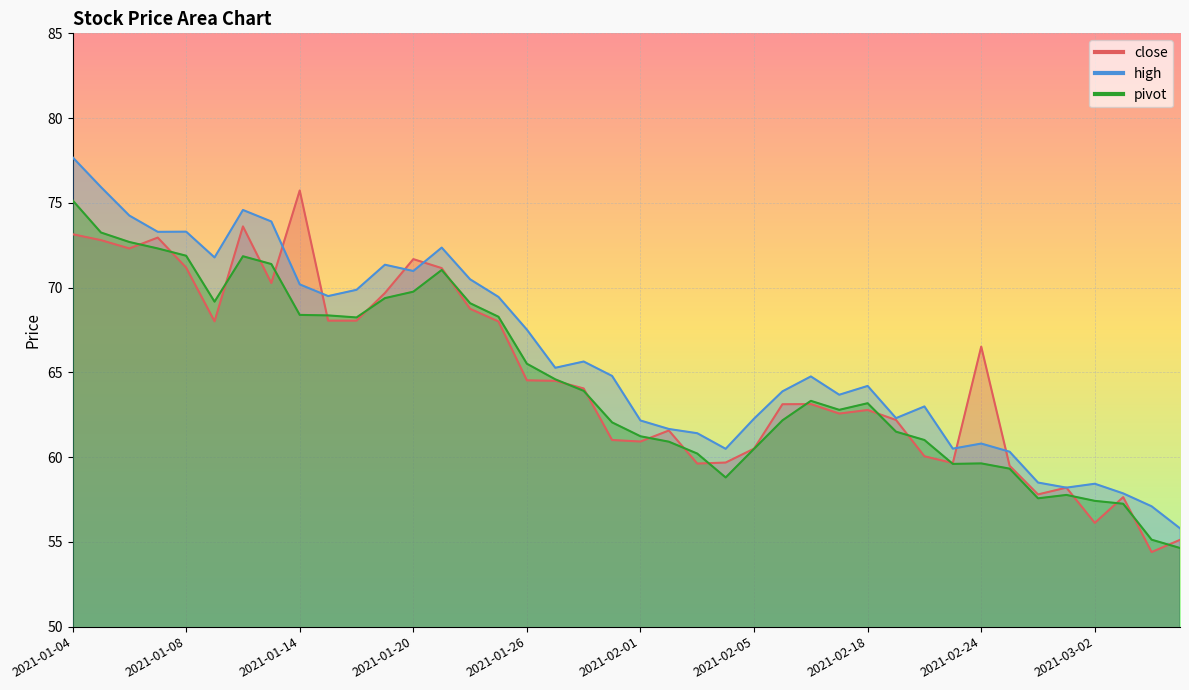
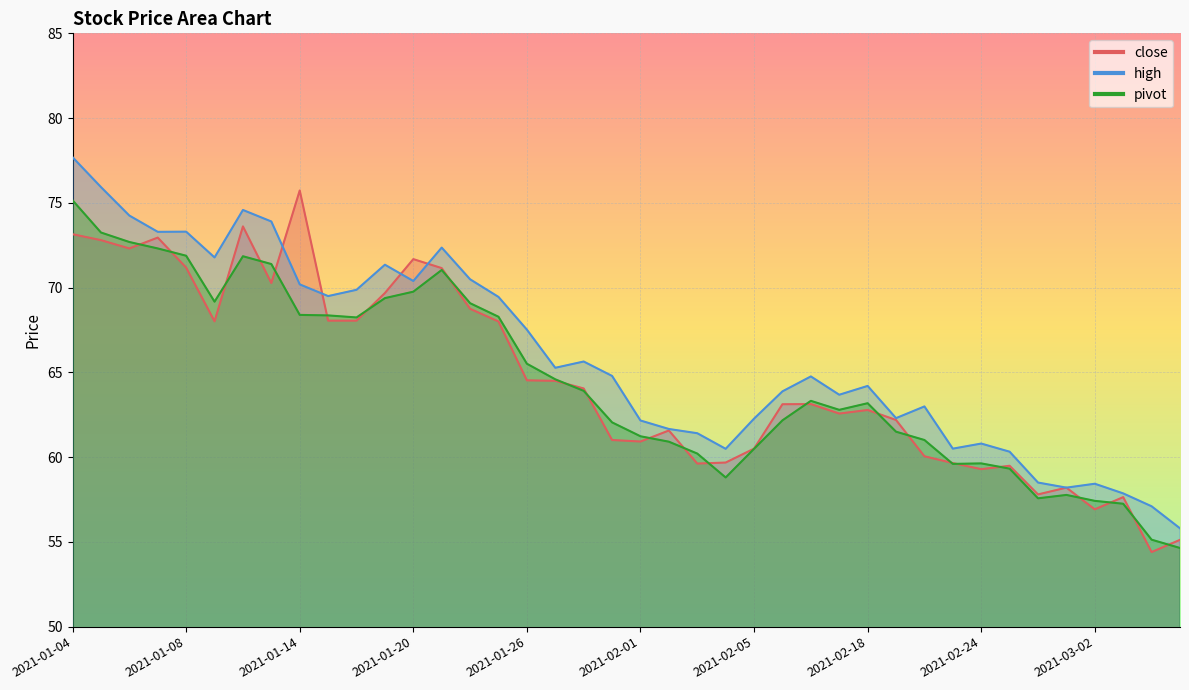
high, 2021-01-20: 71.0 -> 70.4
close, 2021-02-24: 66.5 -> 59.3
close, 2021-03-02: 56.1 -> 56.9
